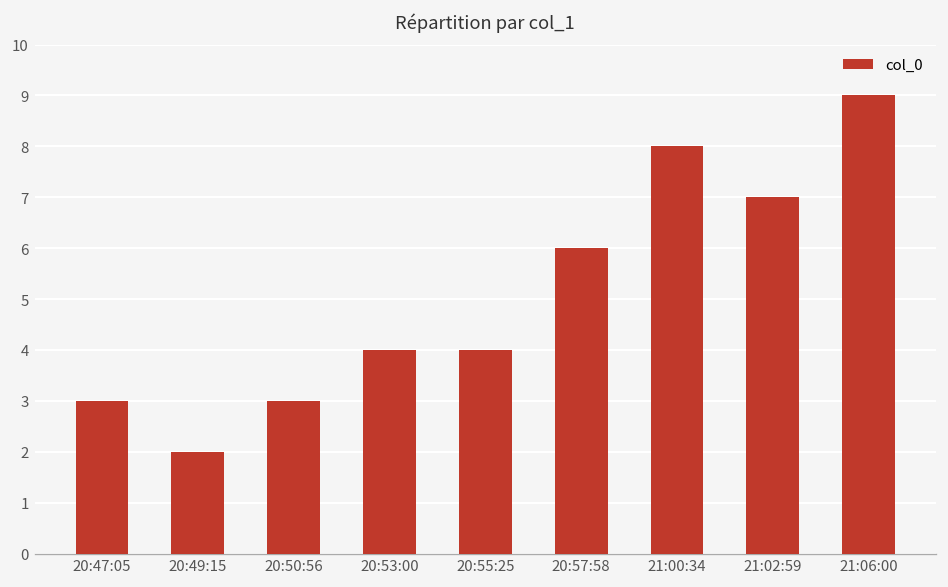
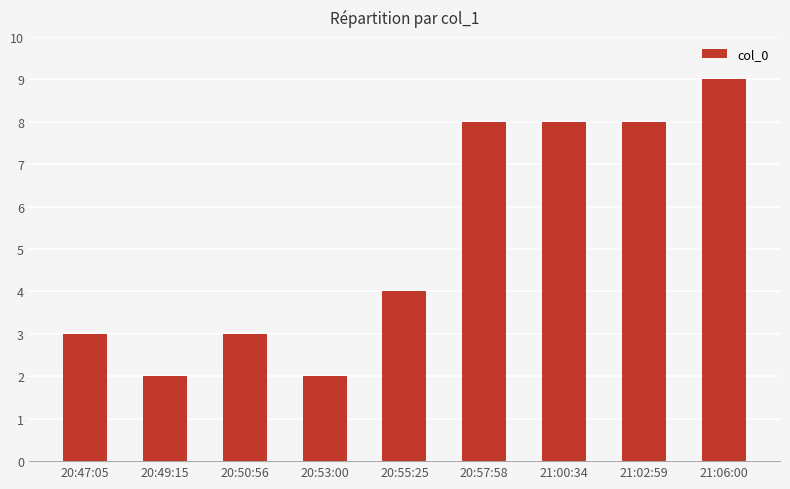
20:53:00: 4 -> 2
20:57:58: 6 -> 8
21:02:59: 7 -> 8
